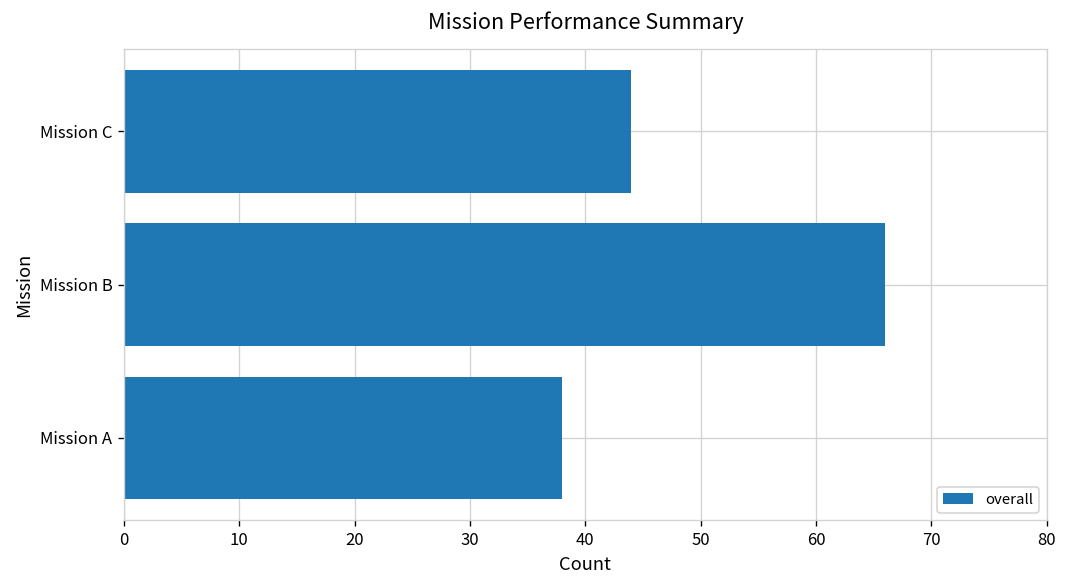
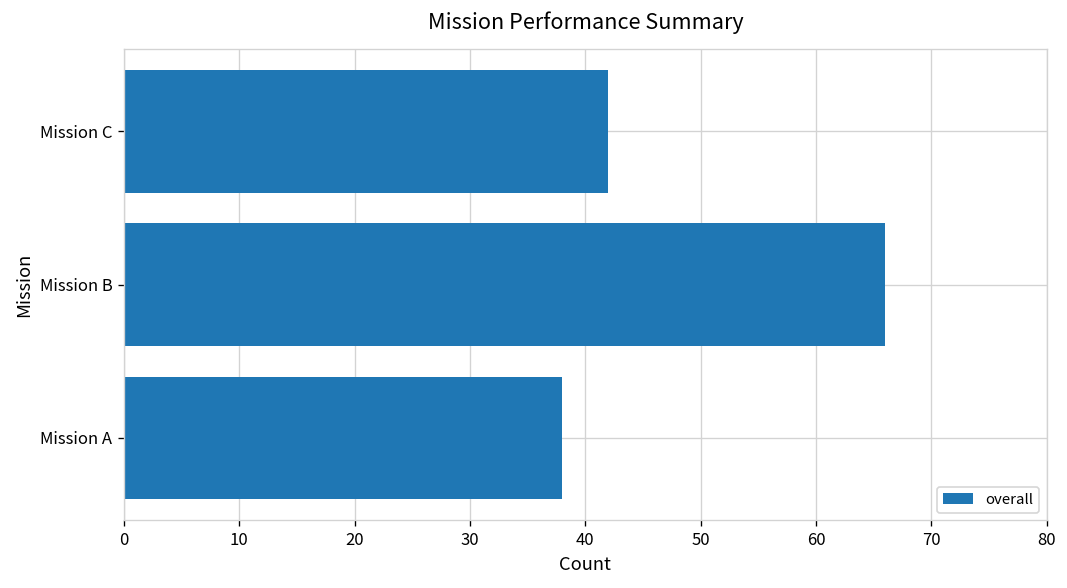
Mission C: 44 -> 42
